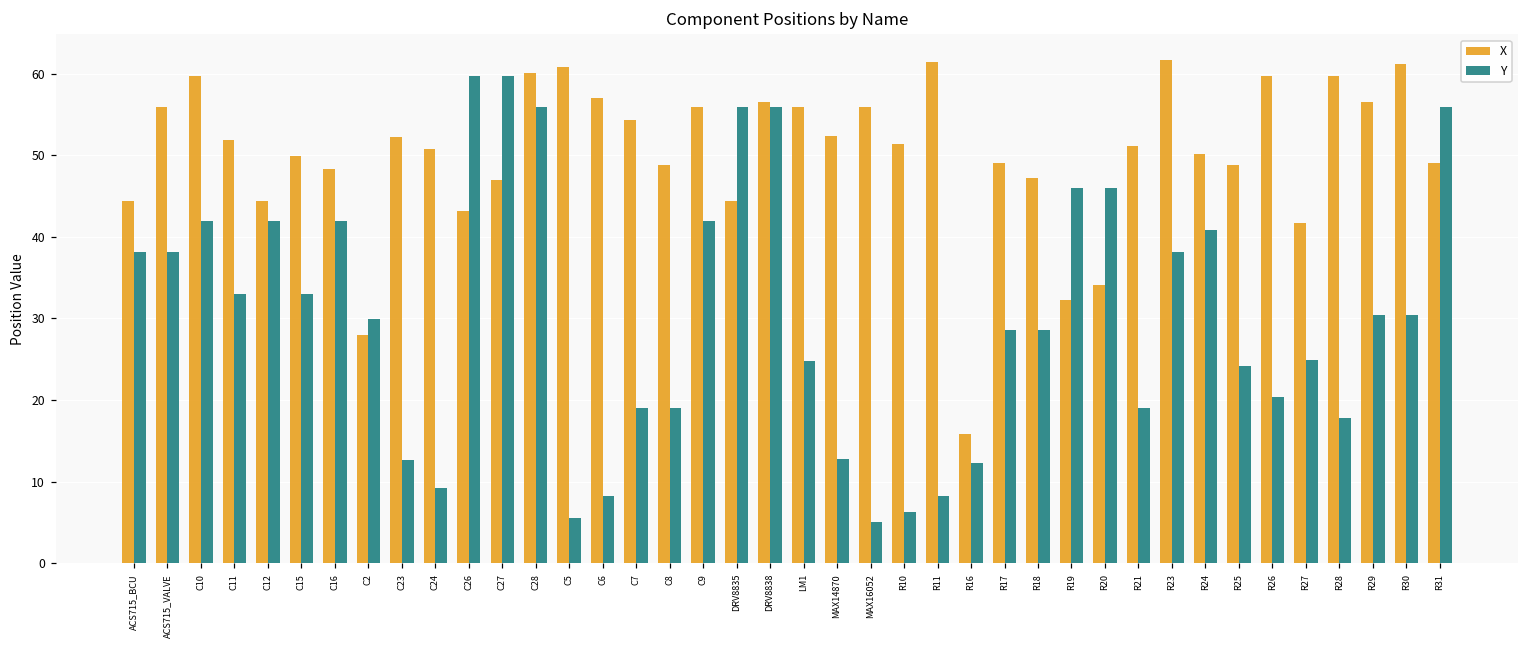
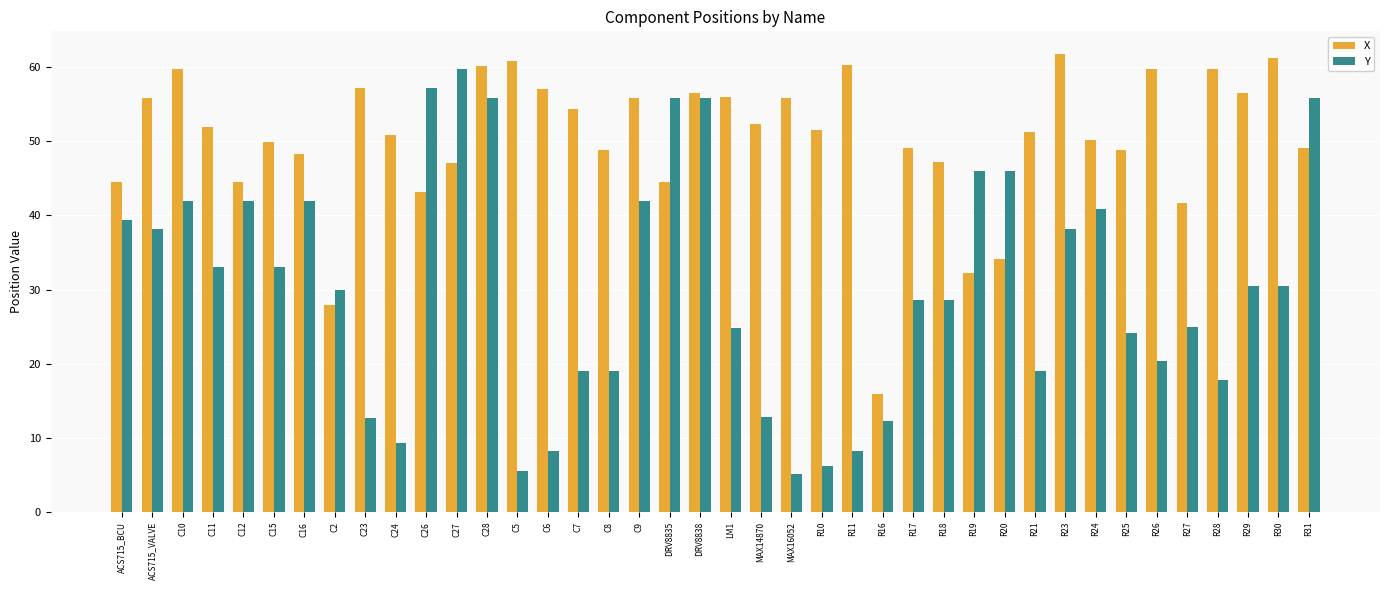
Y, ACS715_BCU: 38 -> 39
X, C23: 52 -> 57
Y, C26: 60 -> 57
X, R11: 61 -> 60
